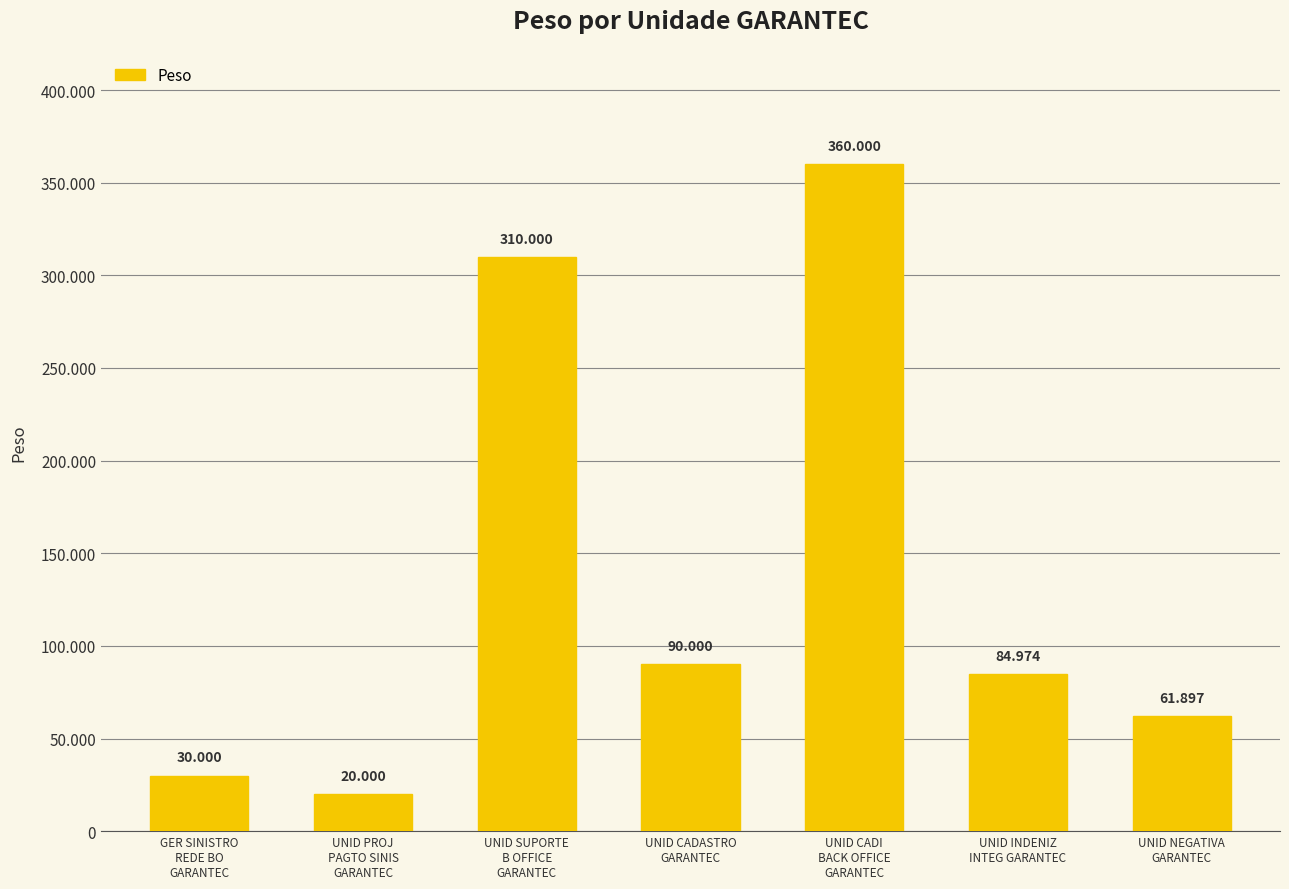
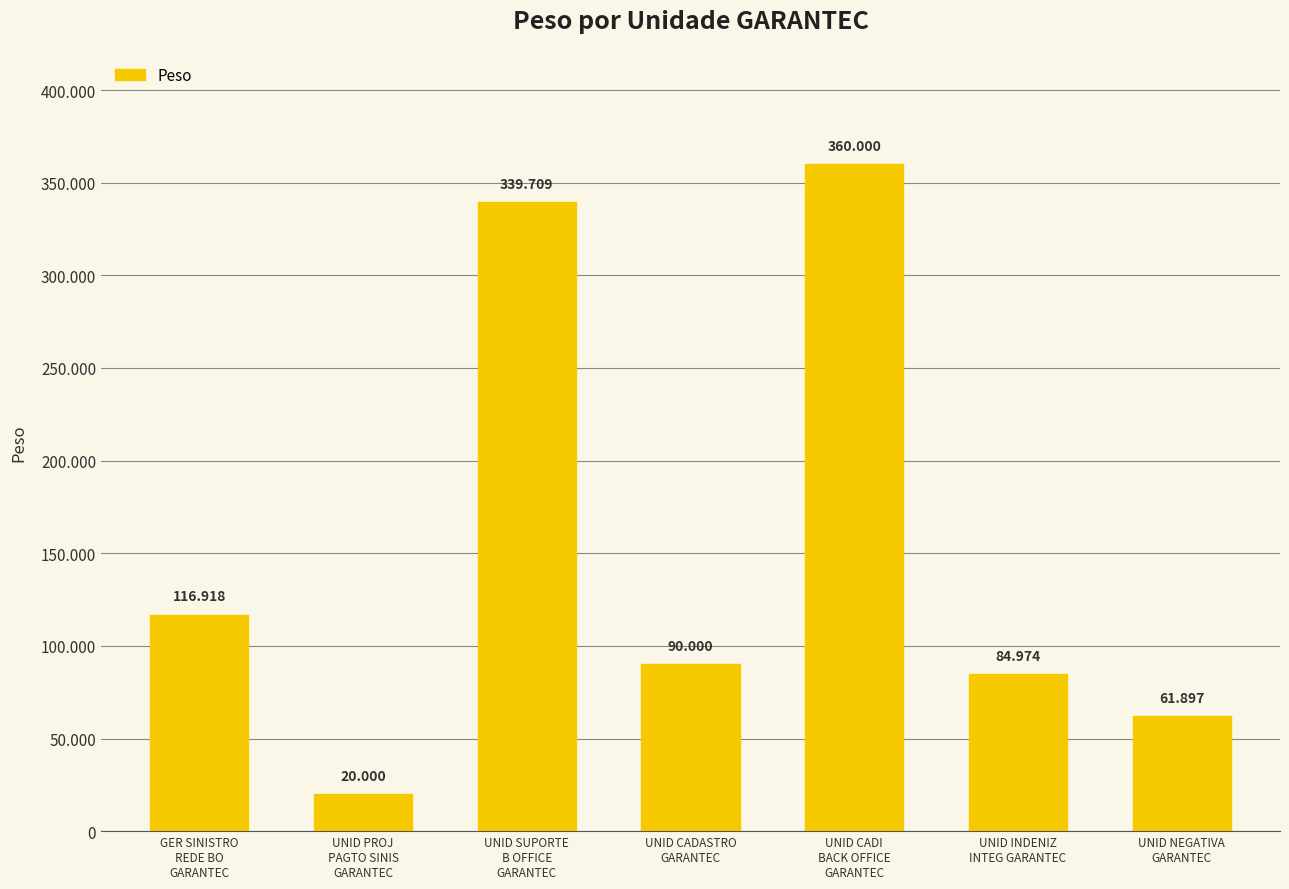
GER SINISTRO REDE BO GARANTEC: 30.000 -> 116.918
UNID SUPORTE B OFFICE GARANTEC: 310.000 -> 339.709
